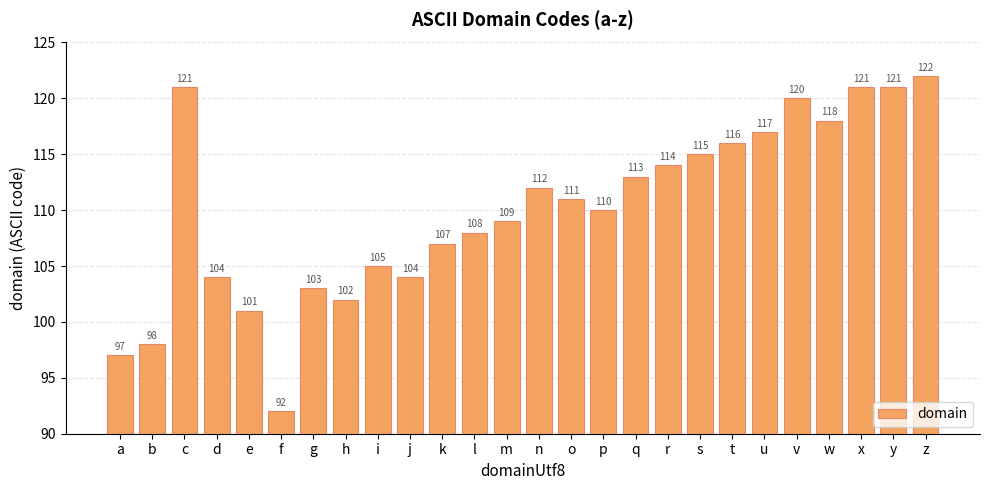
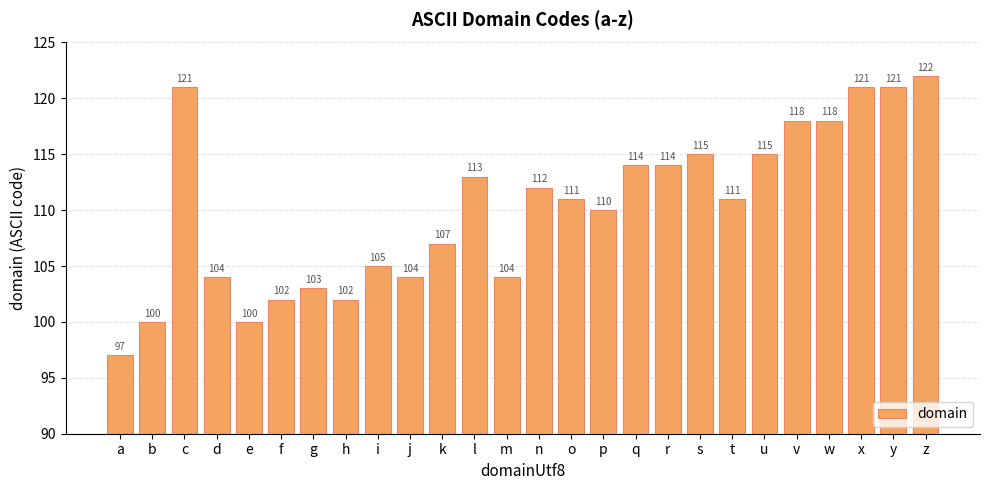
b: 98 -> 100
e: 101 -> 100
f: 92 -> 102
l: 108 -> 113
m: 109 -> 104
q: 113 -> 114
t: 116 -> 111
u: 117 -> 115
v: 120 -> 118
